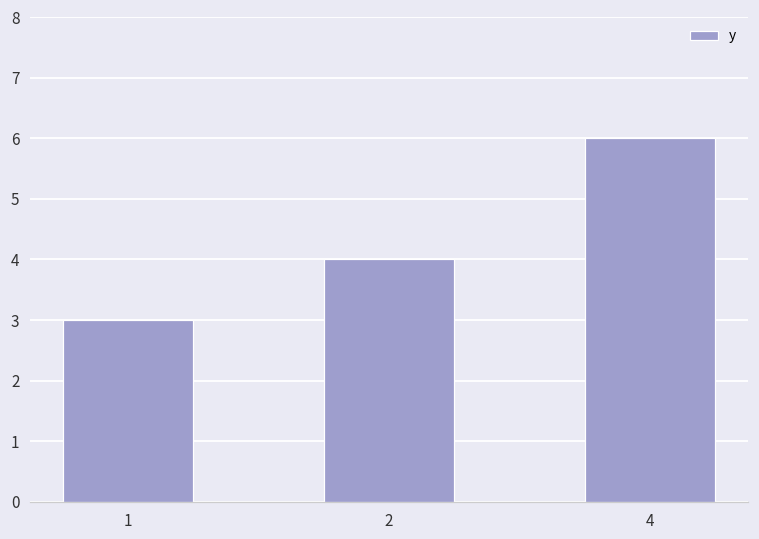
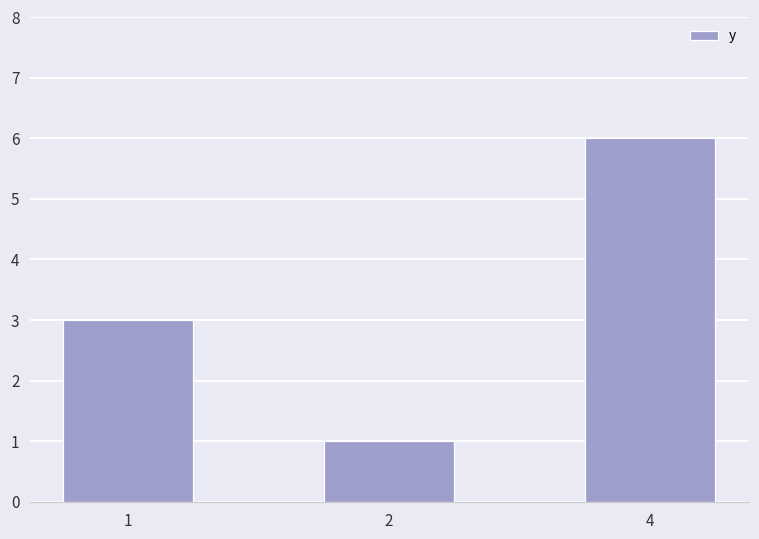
2: 4 -> 1
